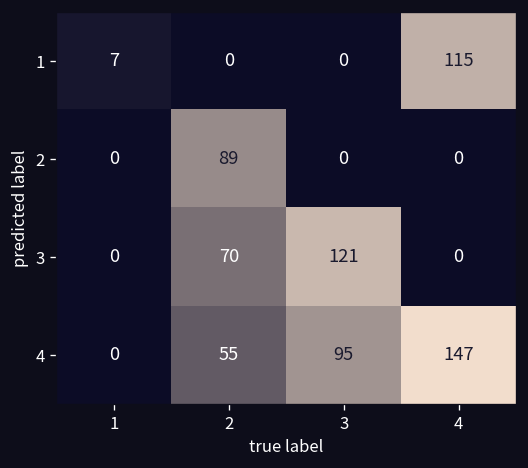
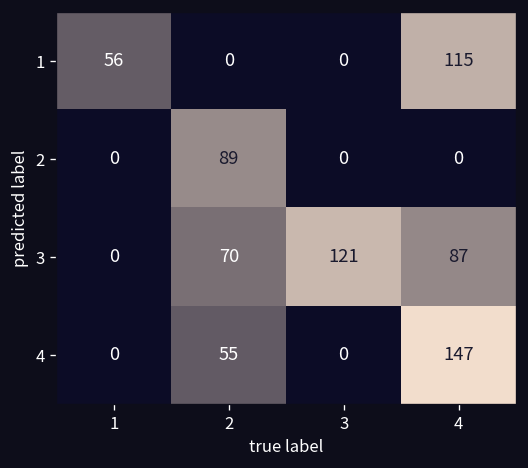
1, 1: 7 -> 56
3, 4: 0 -> 87
4, 3: 95 -> 0
